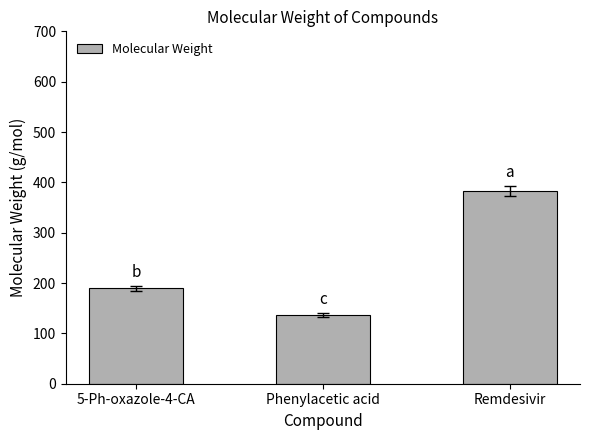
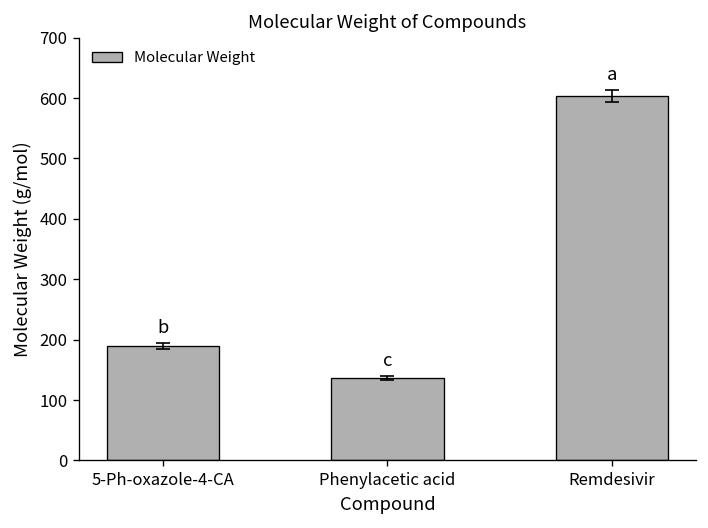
Molecular Weight, Remdesivir: 380 -> 600
